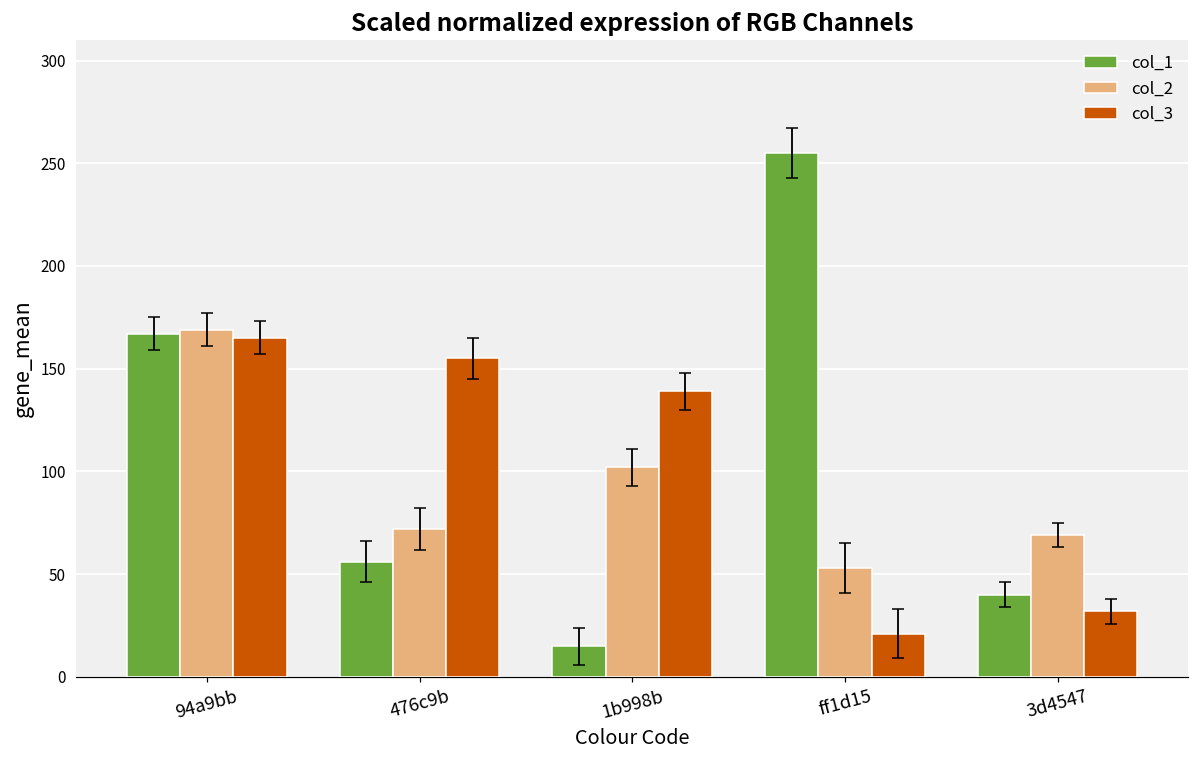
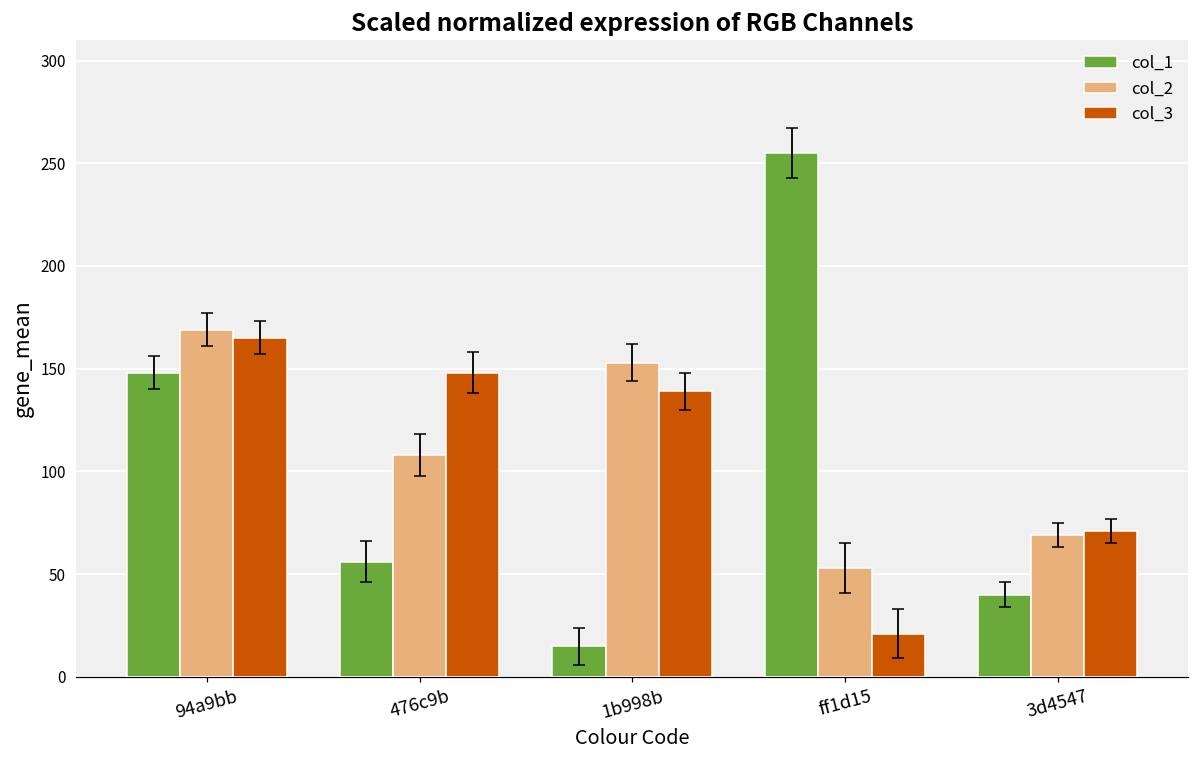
col_1, 94a9bb: 167 -> 148
col_2, 476c9b: 72 -> 108
col_3, 476c9b: 155 -> 148
col_2, 1b998b: 102 -> 153
col_3, 3d4547: 32 -> 71
